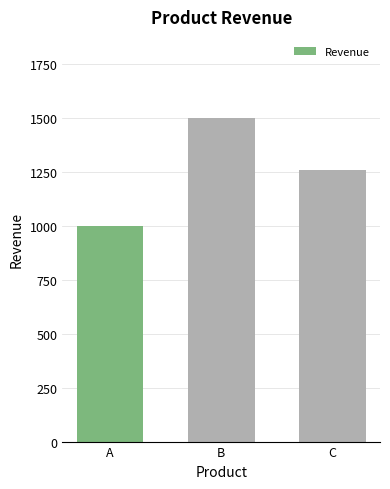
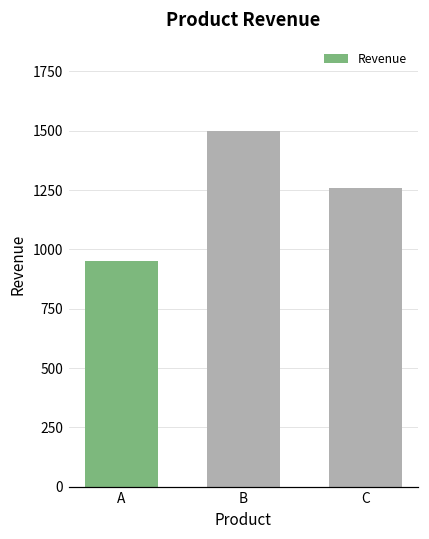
A: 1000 -> 950
